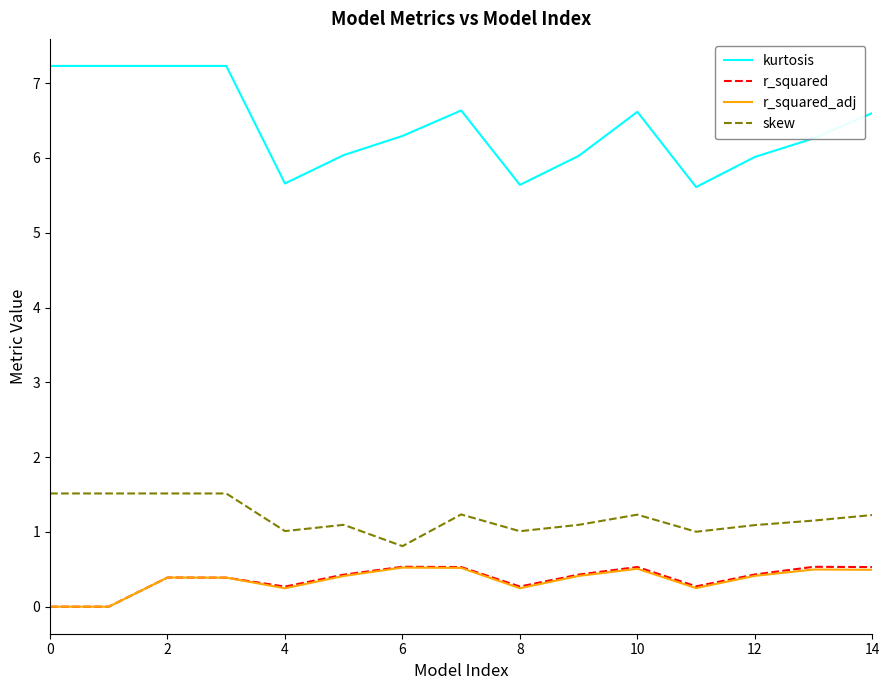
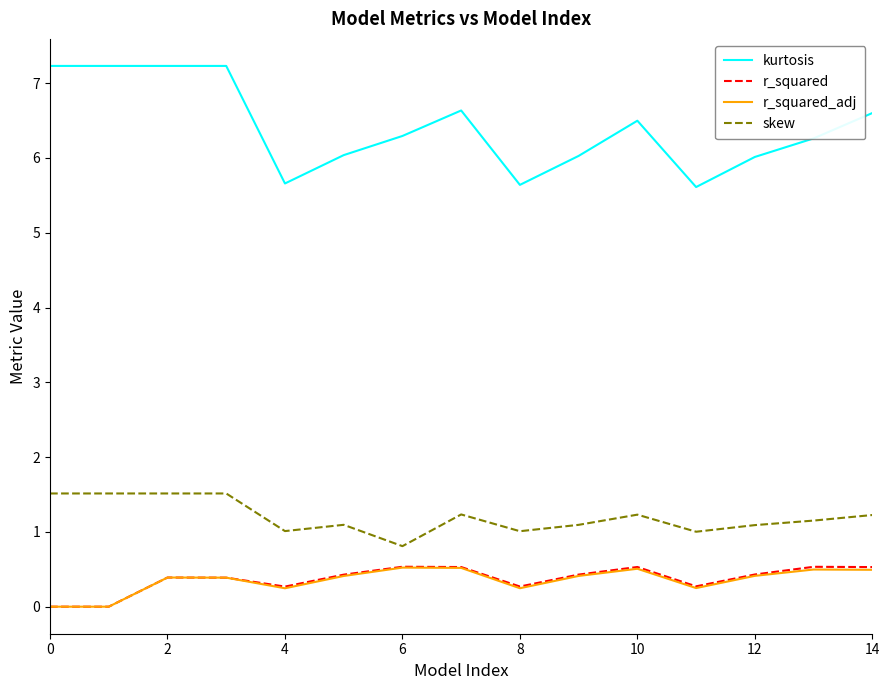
kurtosis, 10: 6.6 -> 6.5
